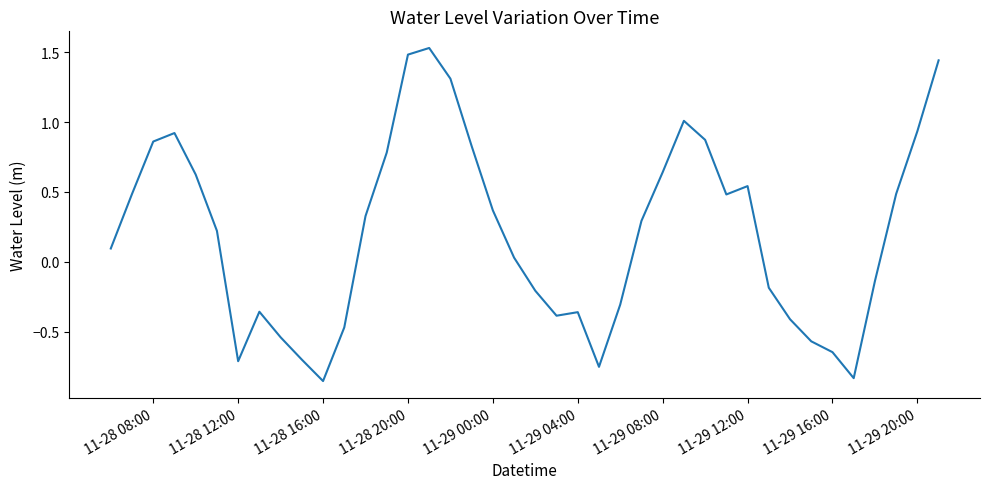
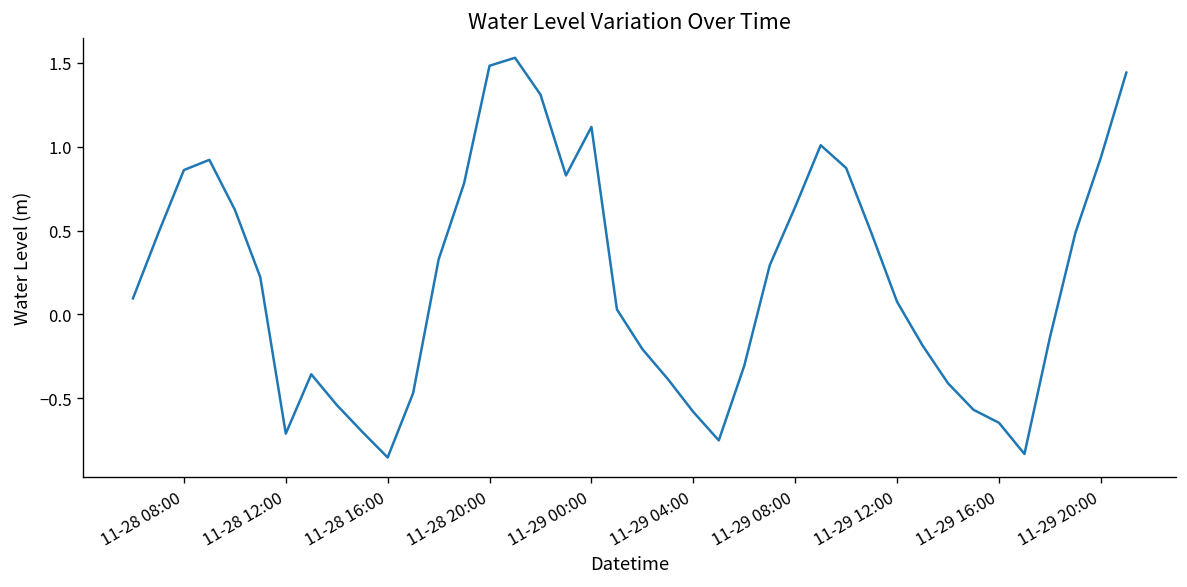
11-29 00:00: 0.37 -> 1.12
11-29 04:00: -0.36 -> -0.58
11-29 12:00: 0.54 -> 0.08
